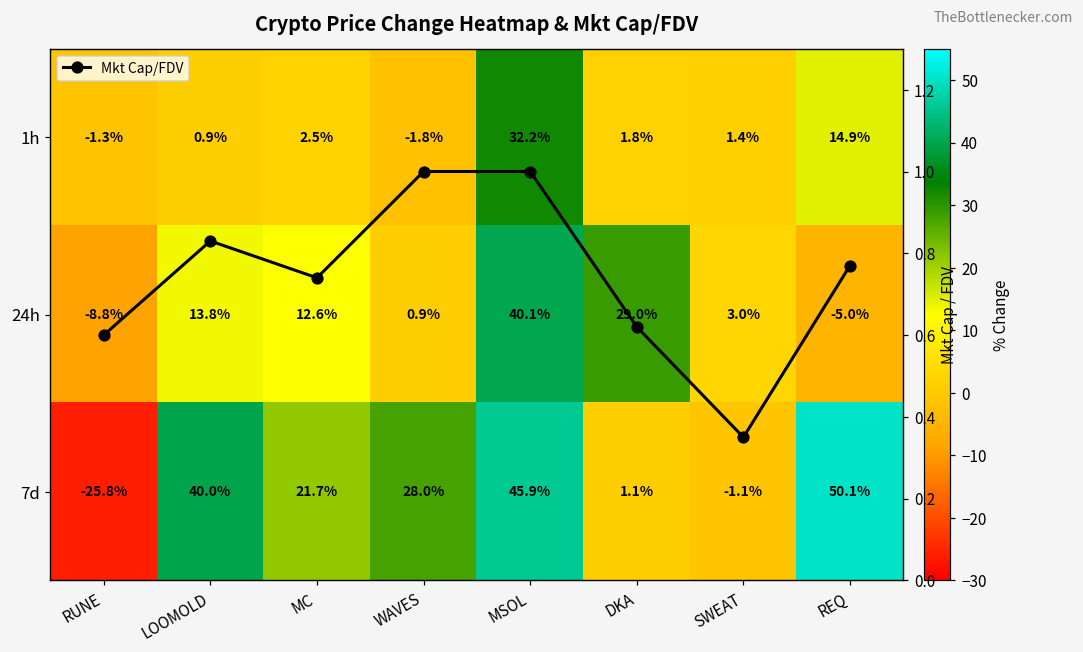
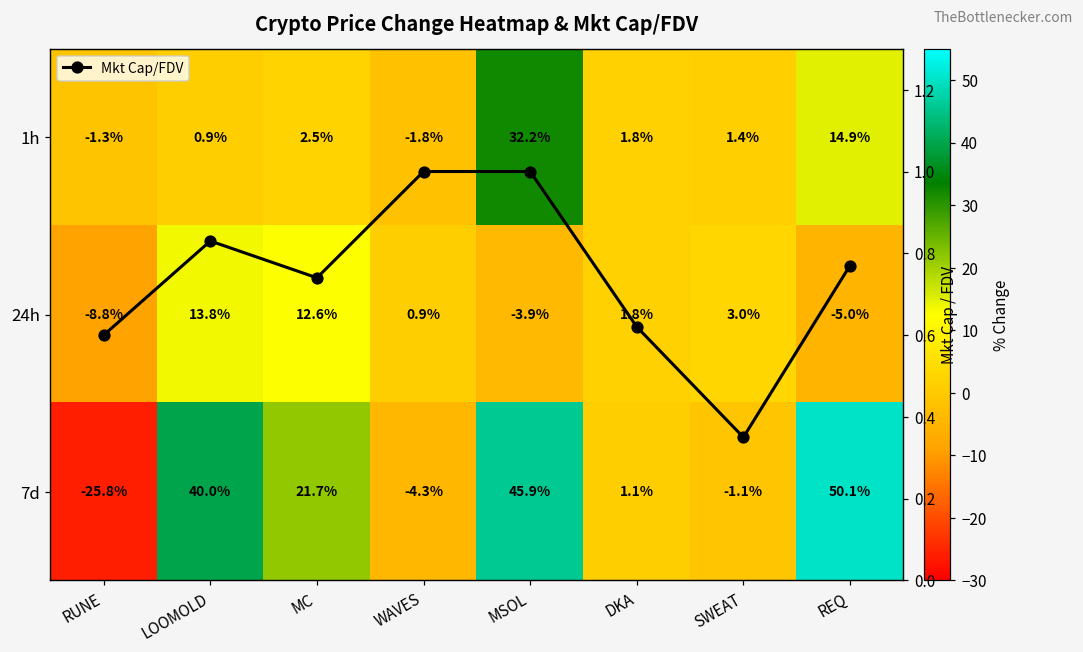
24h, MSOL: 40.1% -> -3.9%
24h, DKA: 29.0% -> 1.8%
7d, WAVES: 28.0% -> -4.3%
